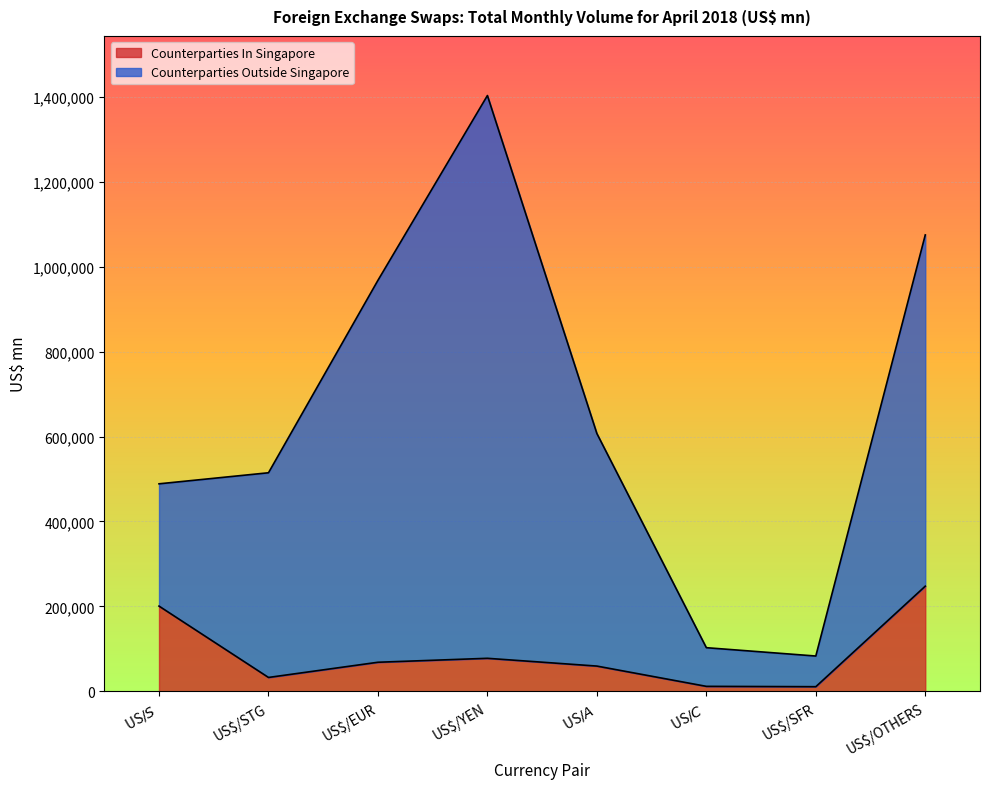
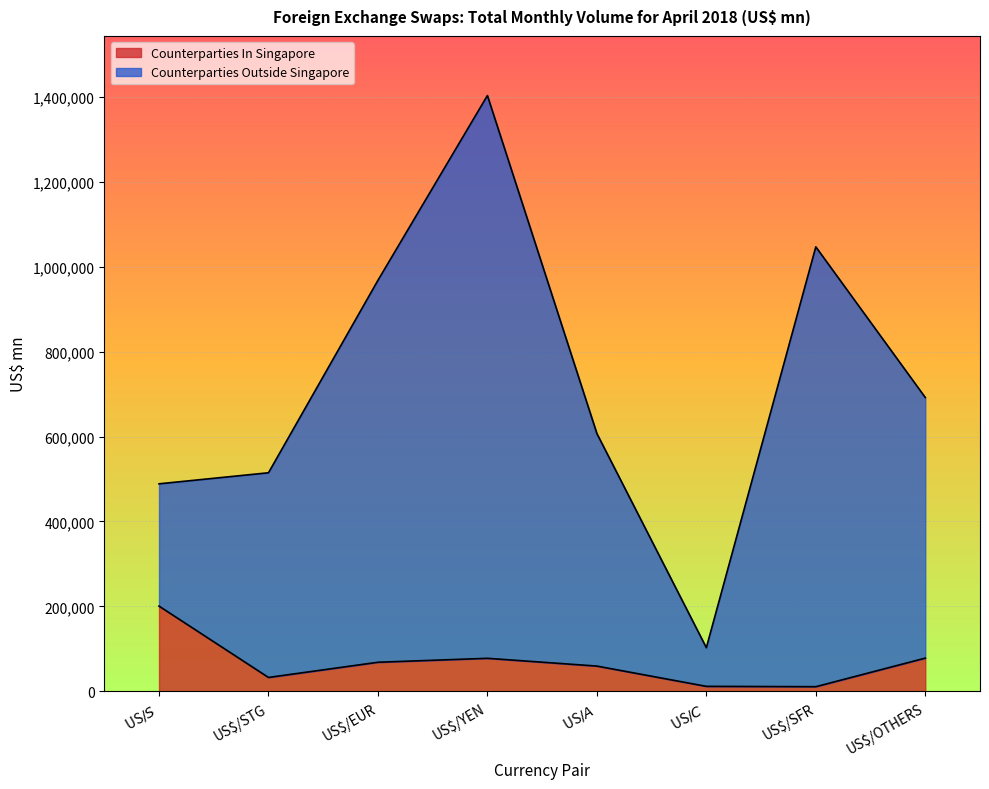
Counterparties Outside Singapore, US$/SFR: 70,000 -> 1,040,000
Counterparties In Singapore, US$/OTHERS: 250,000 -> 80,000
Counterparties Outside Singapore, US$/OTHERS: 830,000 -> 610,000
